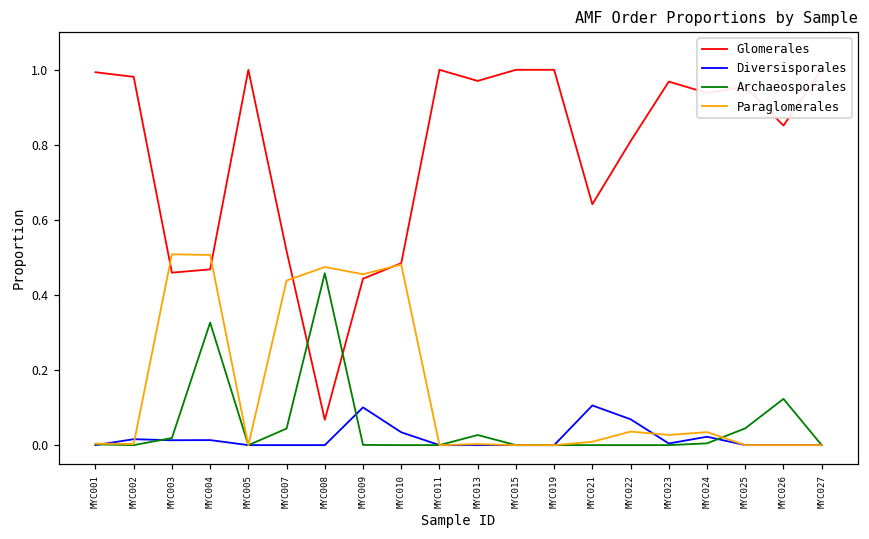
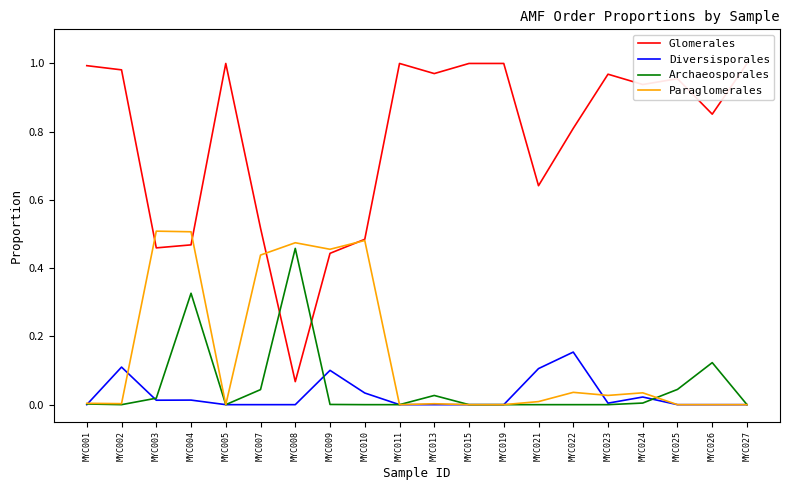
Diversisporales, MYC002: 0.02 -> 0.11
Diversisporales, MYC022: 0.07 -> 0.15
